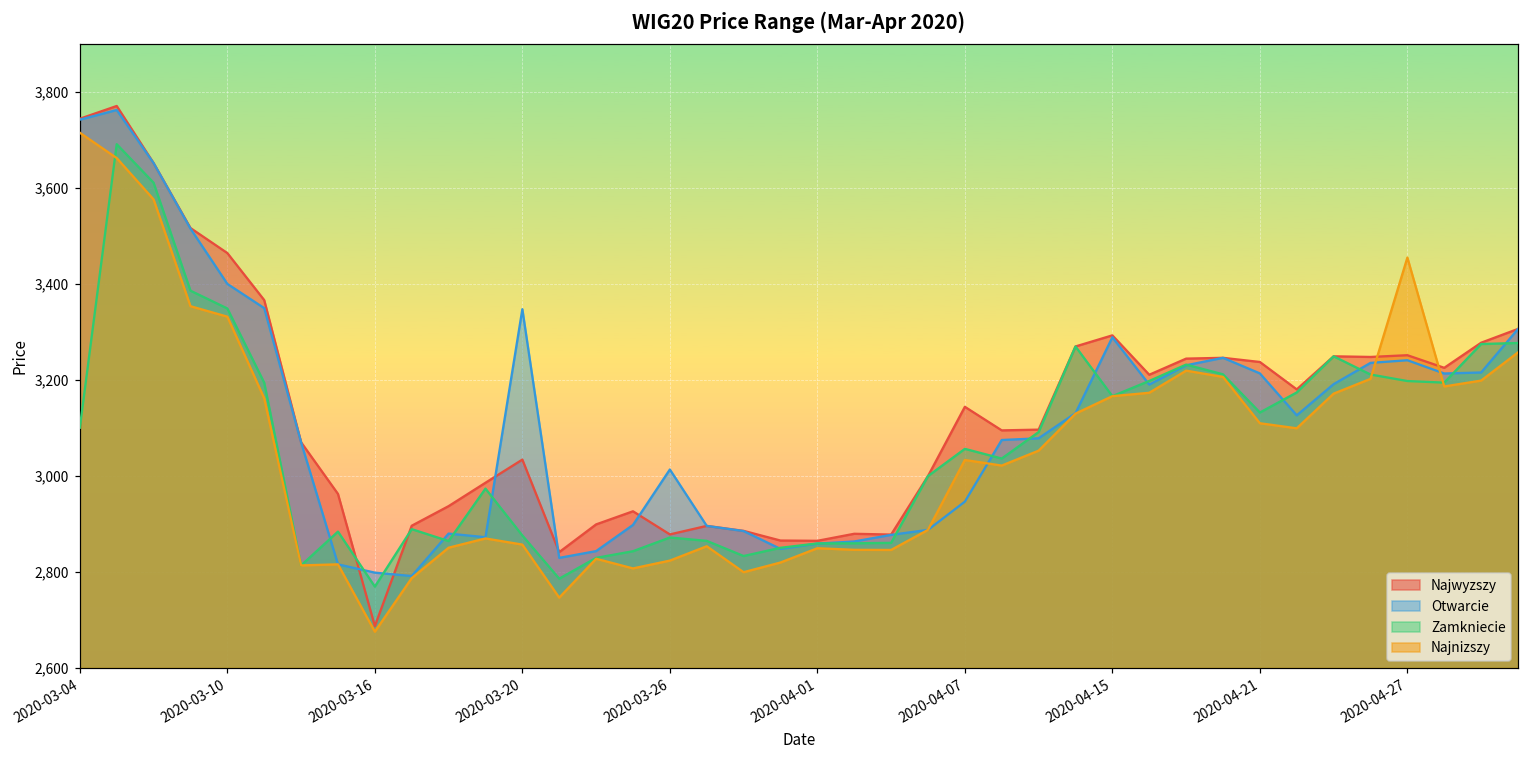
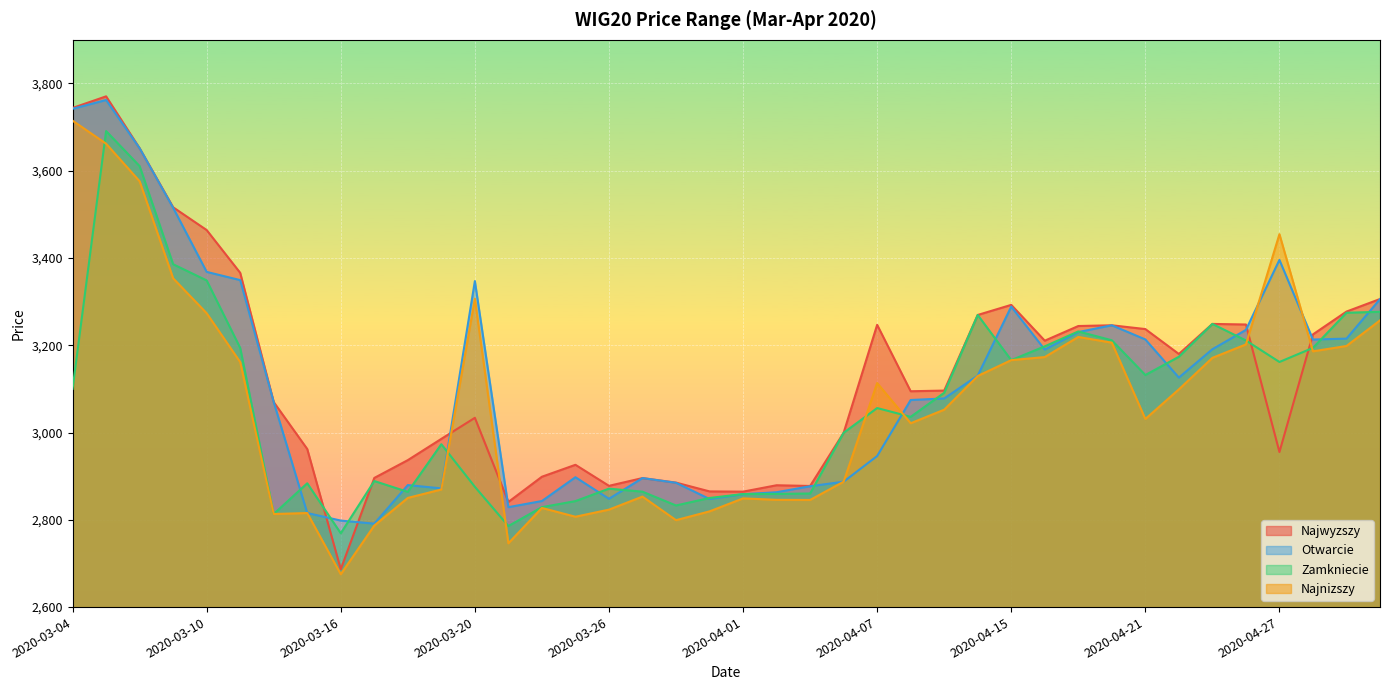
Otwarcie, 2020-03-10: 3,400 -> 3,370
Najnizszy, 2020-03-10: 3,330 -> 3,270
Najnizszy, 2020-03-20: 2,860 -> 3,310
Otwarcie, 2020-03-26: 3,010 -> 2,850
Najwyzszy, 2020-04-07: 3,140 -> 3,250
Najnizszy, 2020-04-07: 3,030 -> 3,110
Najnizszy, 2020-04-21: 3,110 -> 3,030
Najwyzszy, 2020-04-27: 3,250 -> 2,960
Otwarcie, 2020-04-27: 3,240 -> 3,400
Zamkniecie, 2020-04-27: 3,200 -> 3,160
